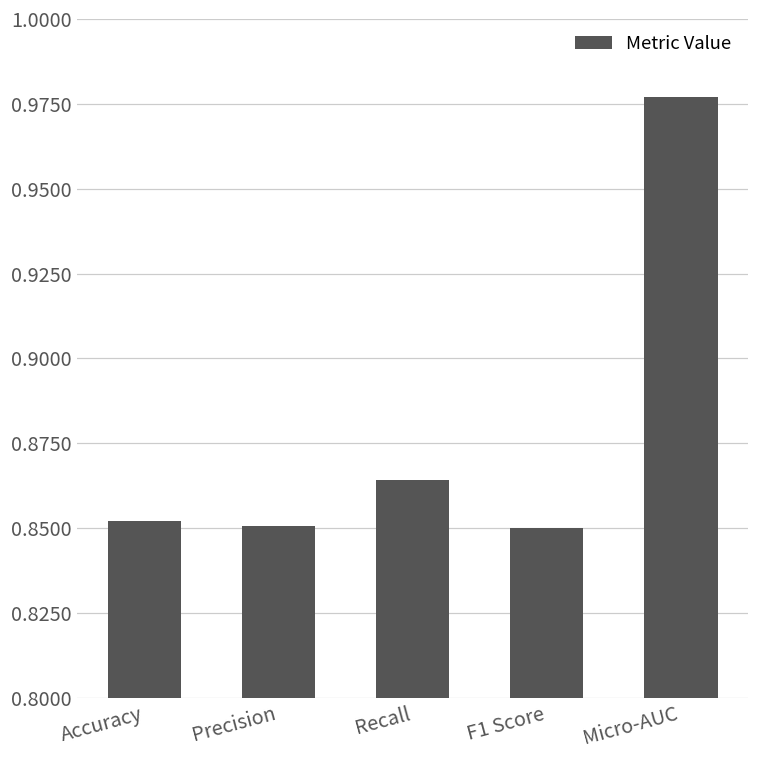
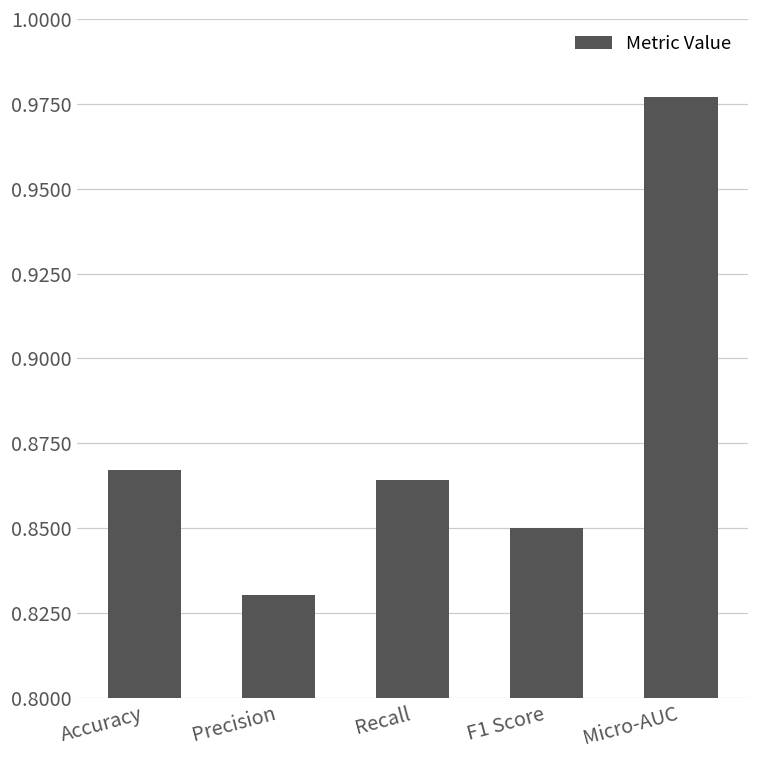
Accuracy: 0.852 -> 0.867
Precision: 0.851 -> 0.830
